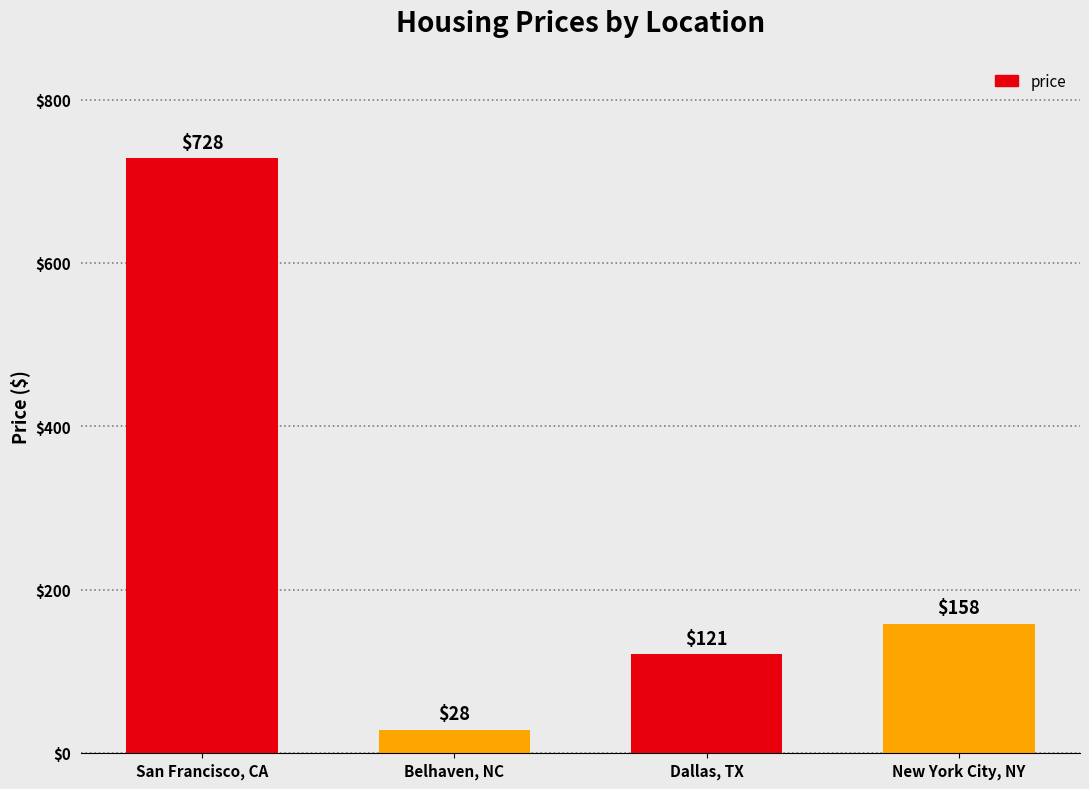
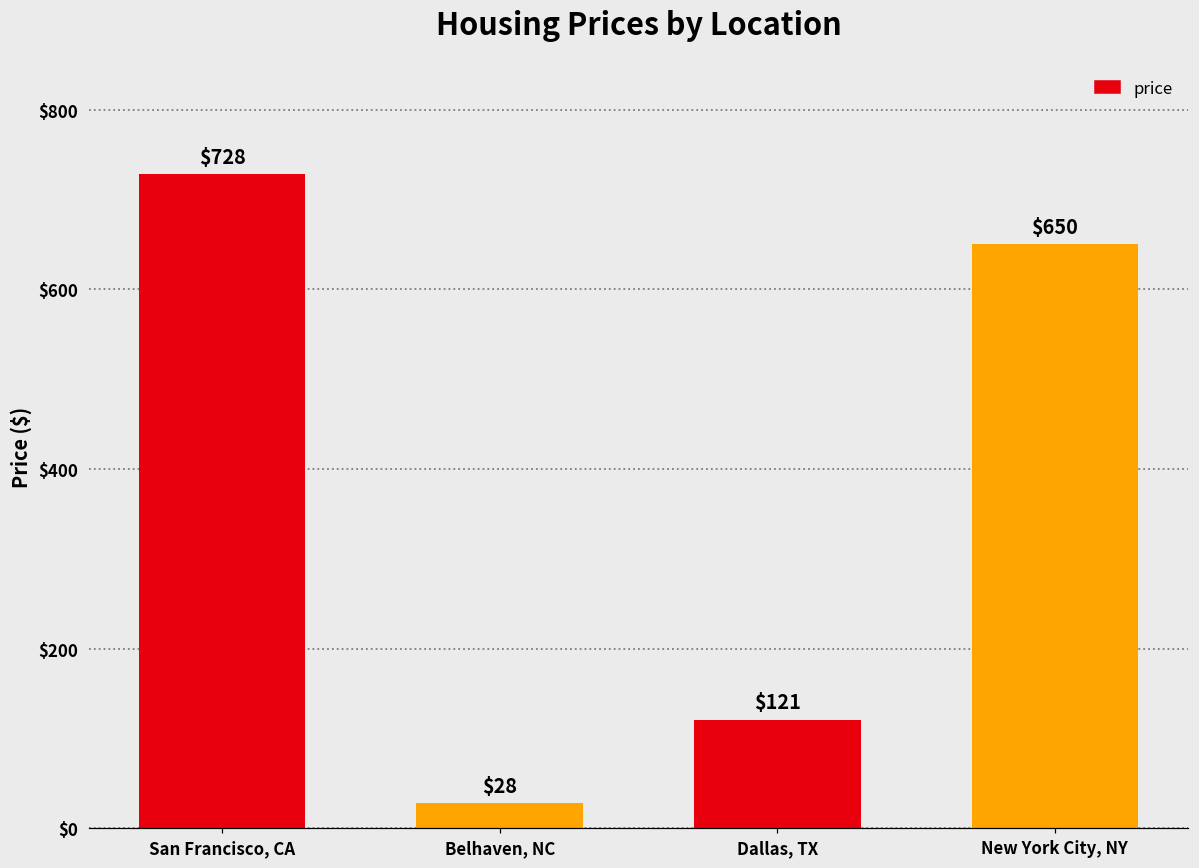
New York City, NY: $158 -> $650
